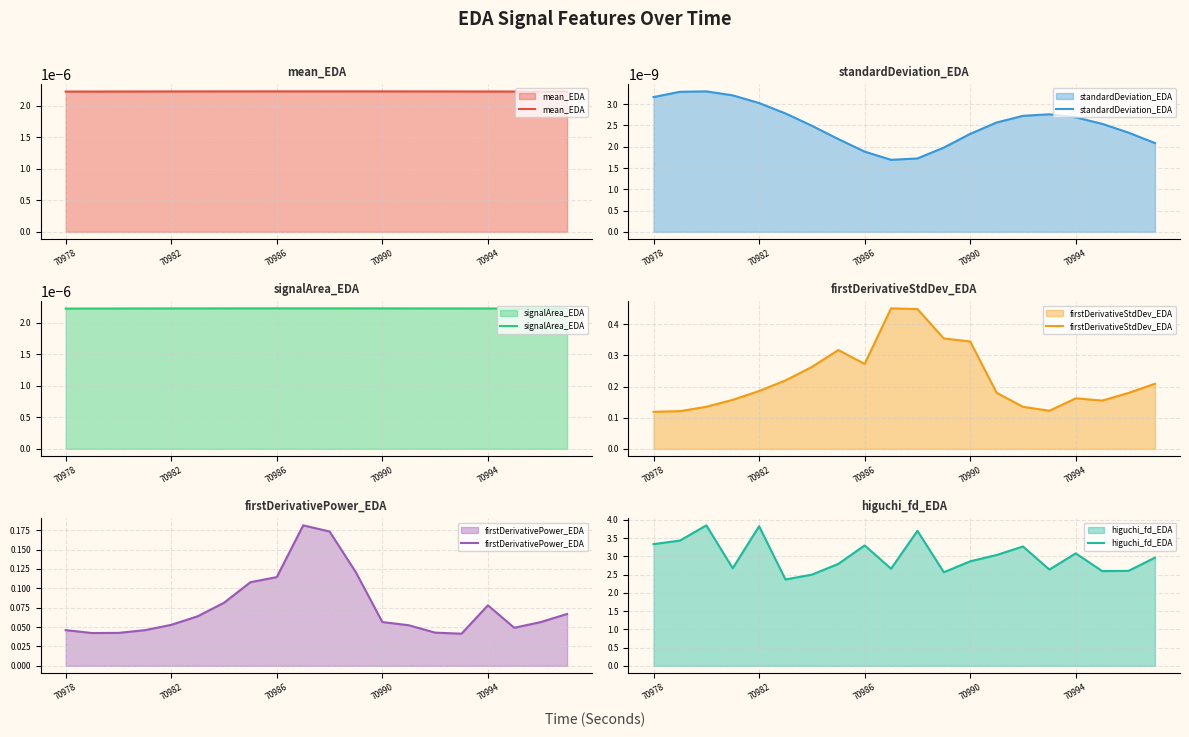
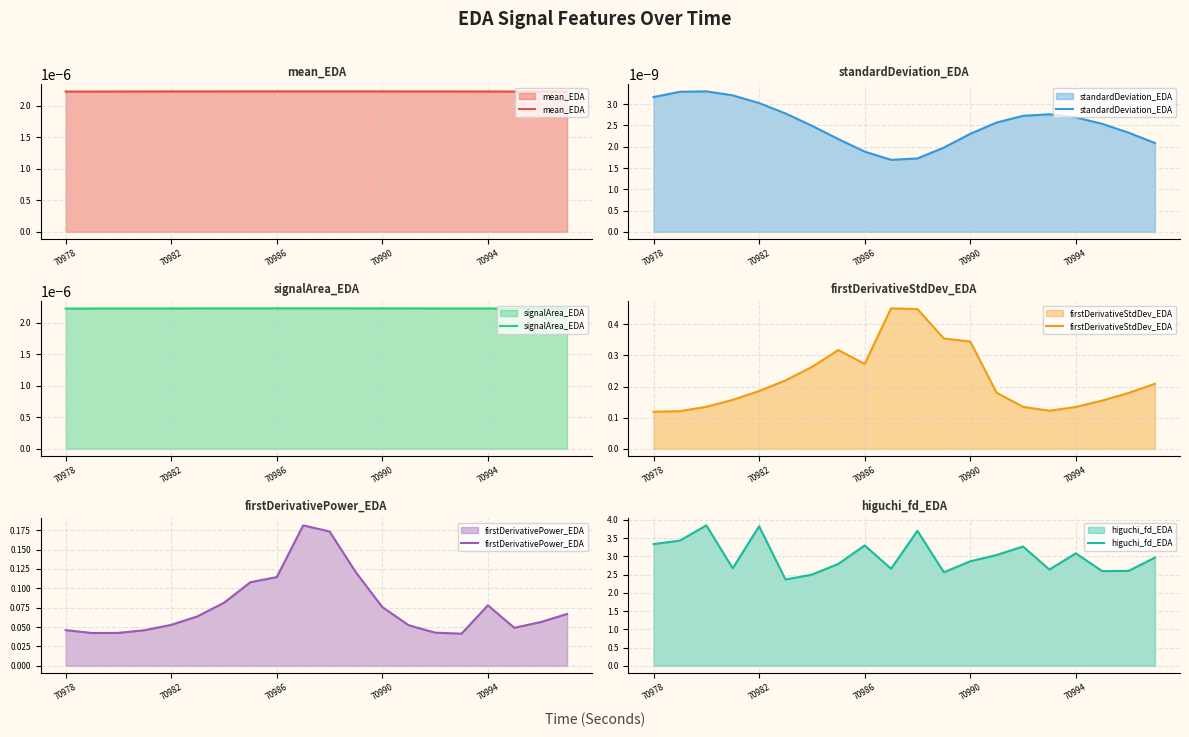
firstDerivativeStdDev_EDA, 70994: 0.16 -> 0.13
firstDerivativePower_EDA, 70990: 0.06 -> 0.08
